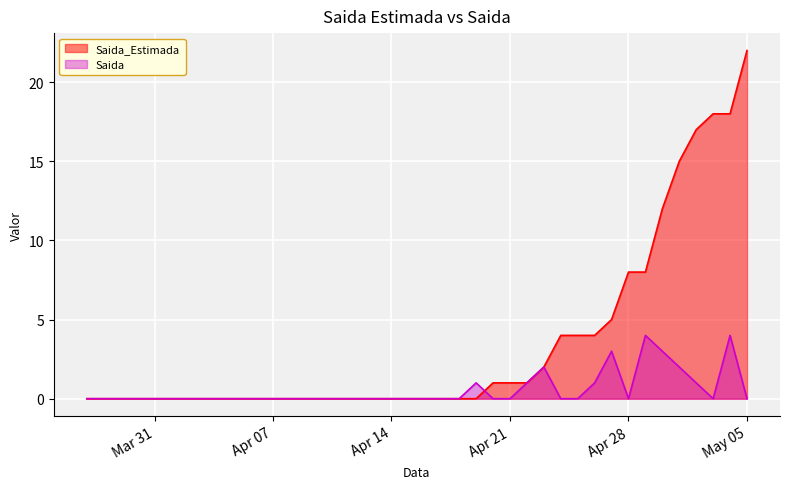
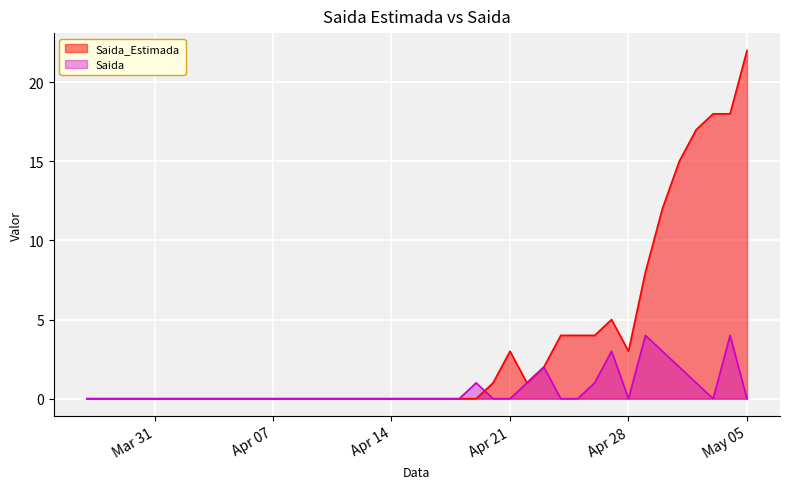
Saida_Estimada, Apr 21: 1 -> 3
Saida_Estimada, Apr 28: 8 -> 3
